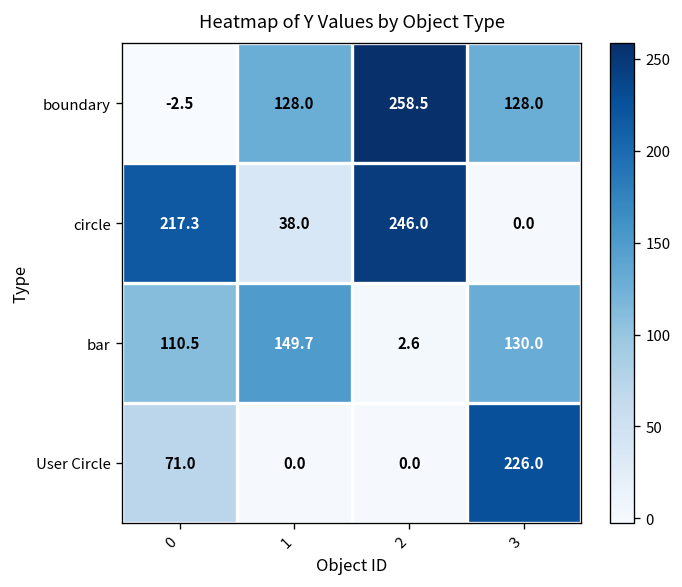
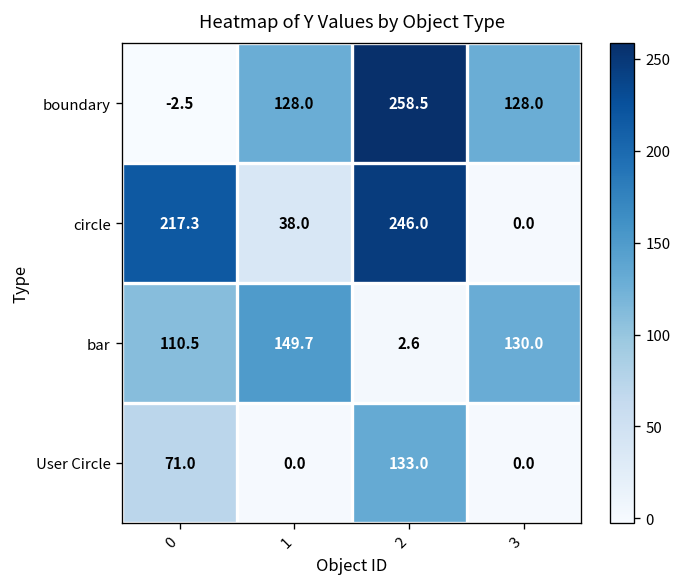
User Circle, 2: 0.0 -> 133.0
User Circle, 3: 226.0 -> 0.0
